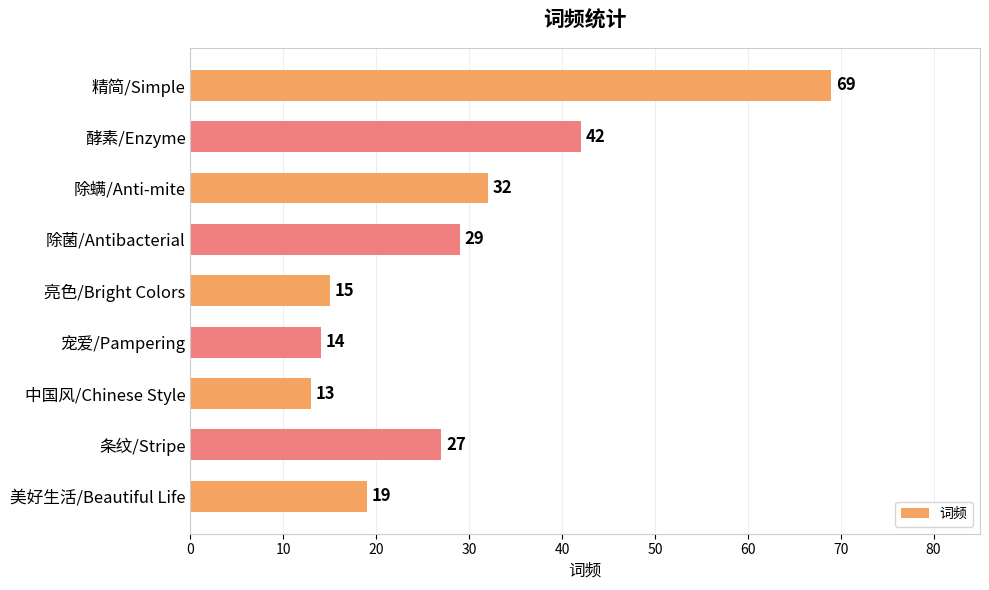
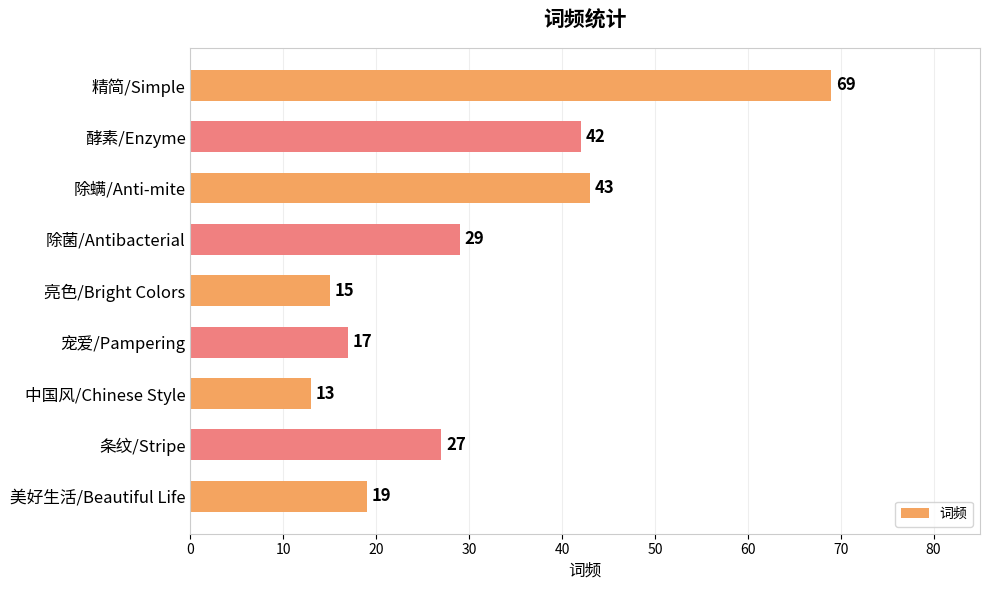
除螨/Anti-mite: 32 -> 43
宠爱/Pampering: 14 -> 17
